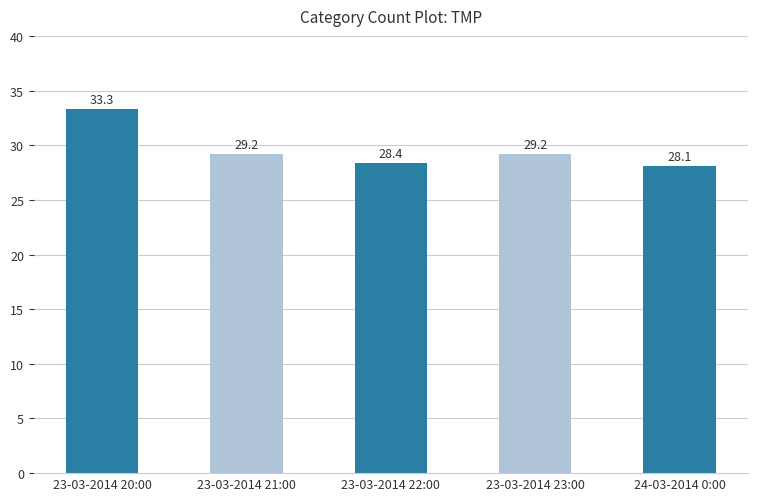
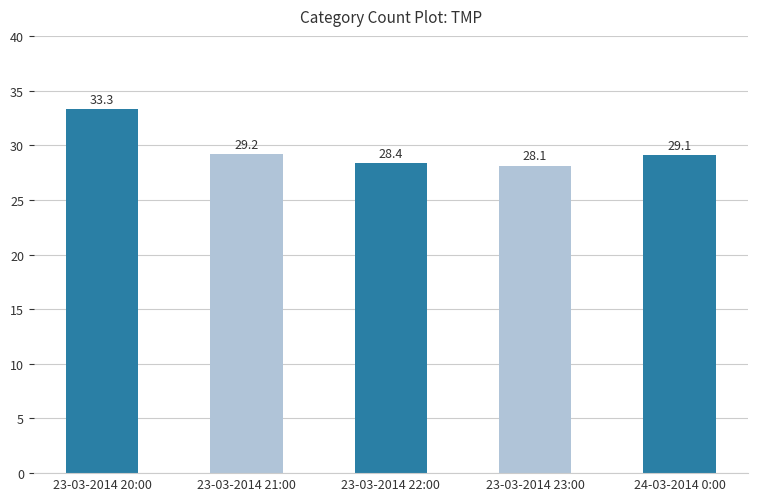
23-03-2014 23:00: 29.2 -> 28.1
24-03-2014 0:00: 28.1 -> 29.1
